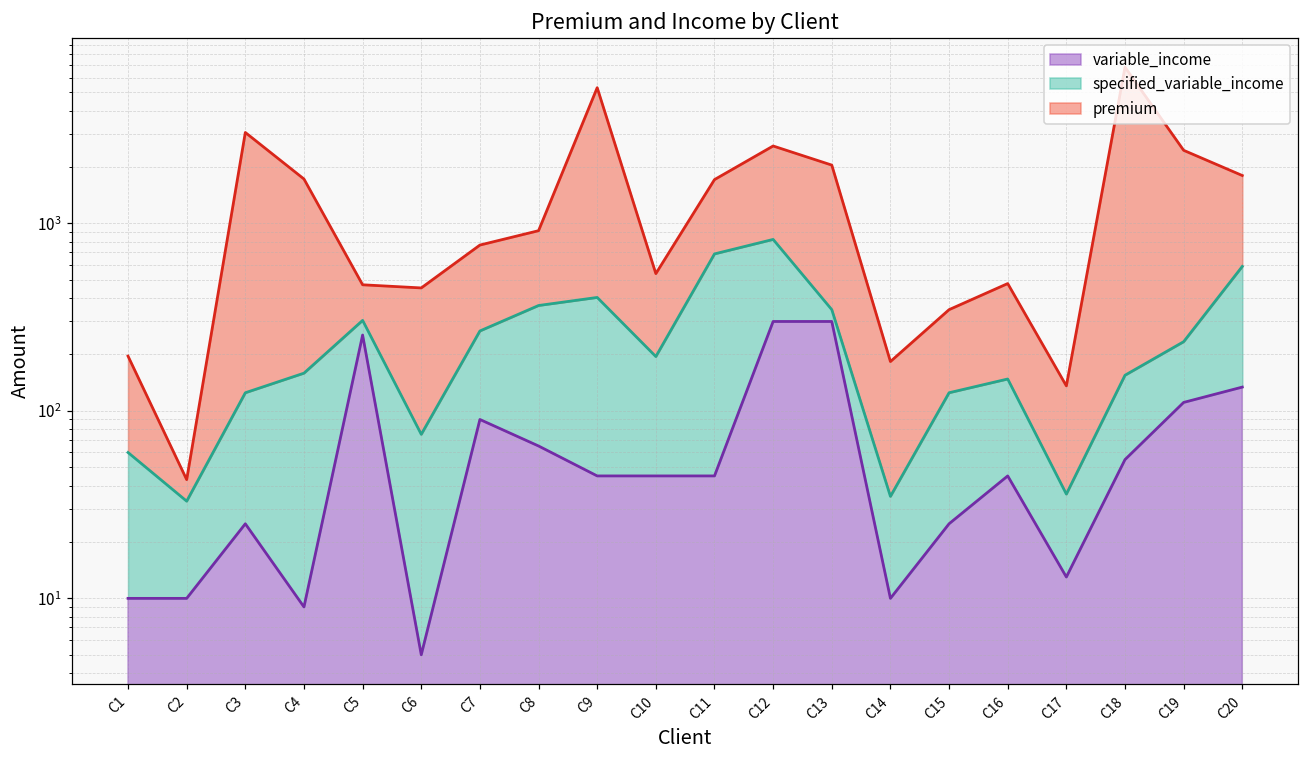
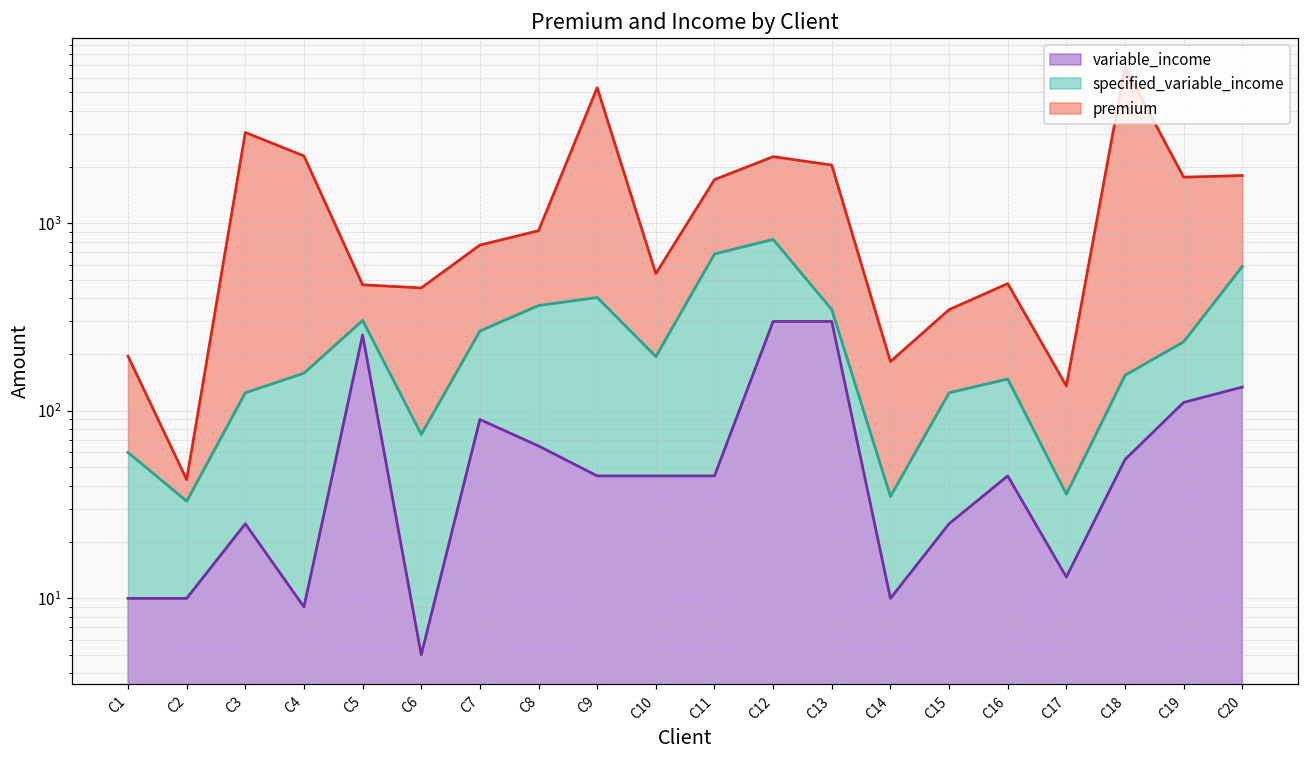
premium, C4: 1600 -> 2100
premium, C12: 1800 -> 1500
premium, C19: 2200 -> 1500
